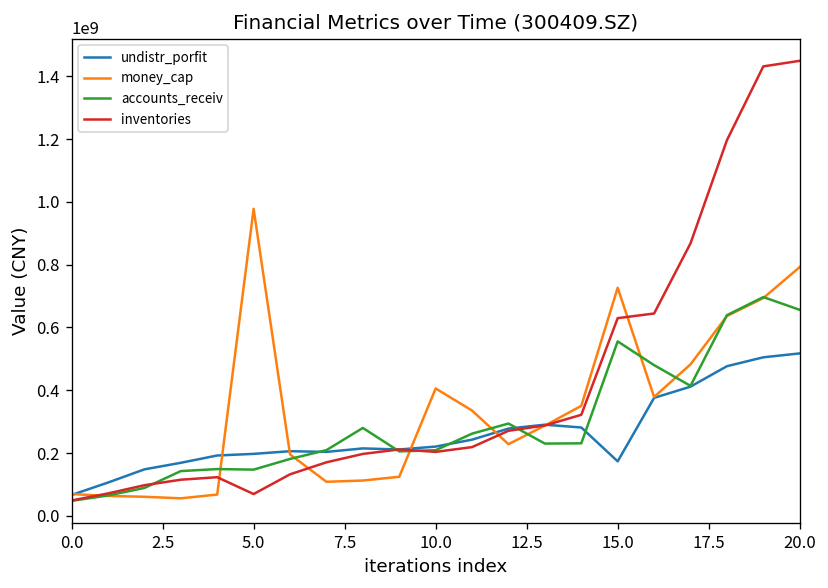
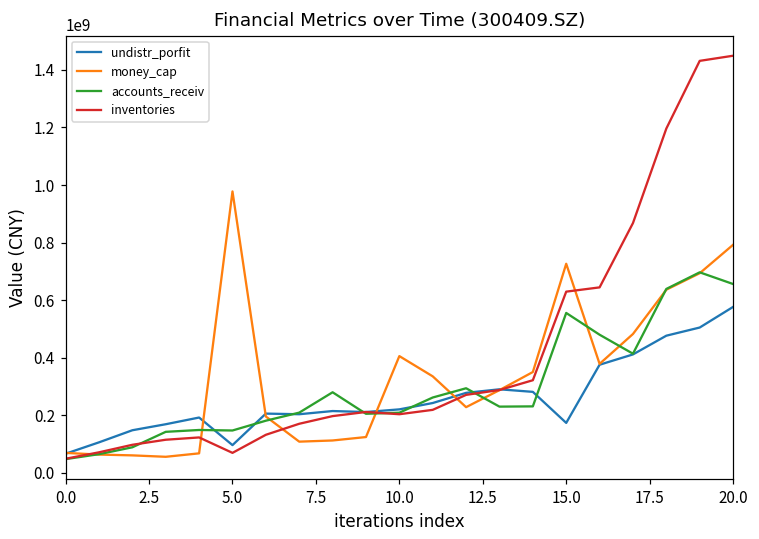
undistr_porfit, 5.0: 200000000 -> 100000000
undistr_porfit, 20.0: 520000000 -> 580000000
